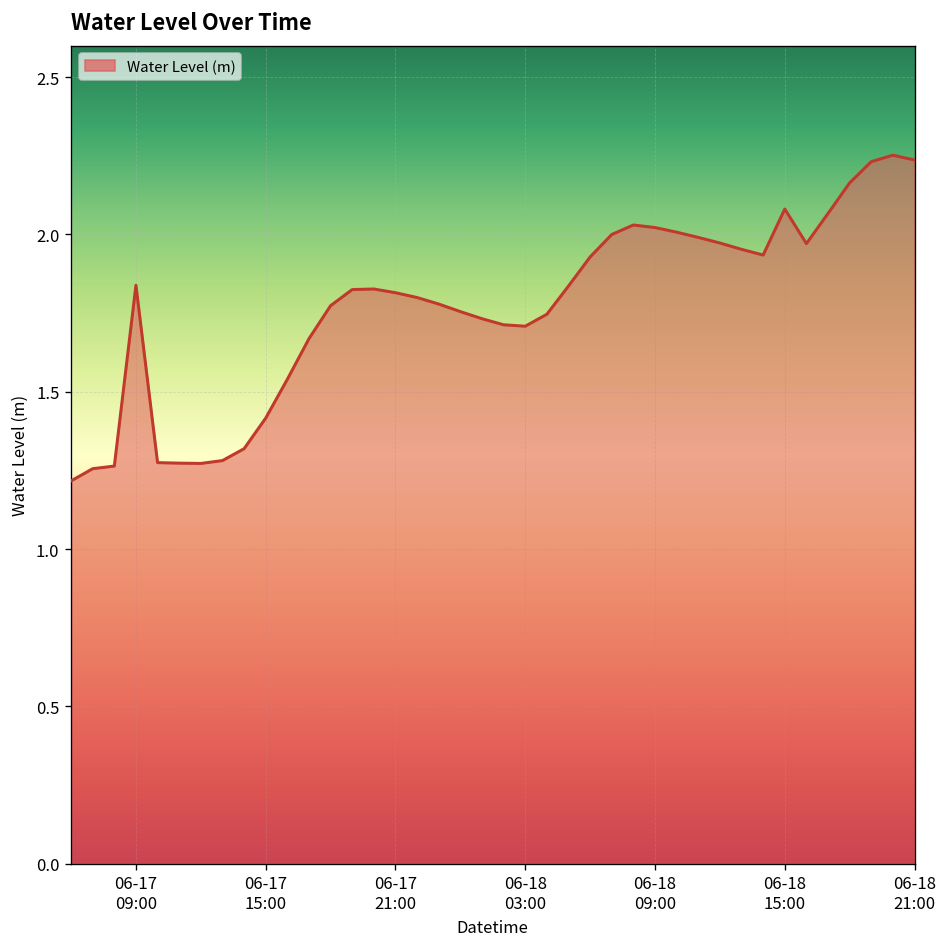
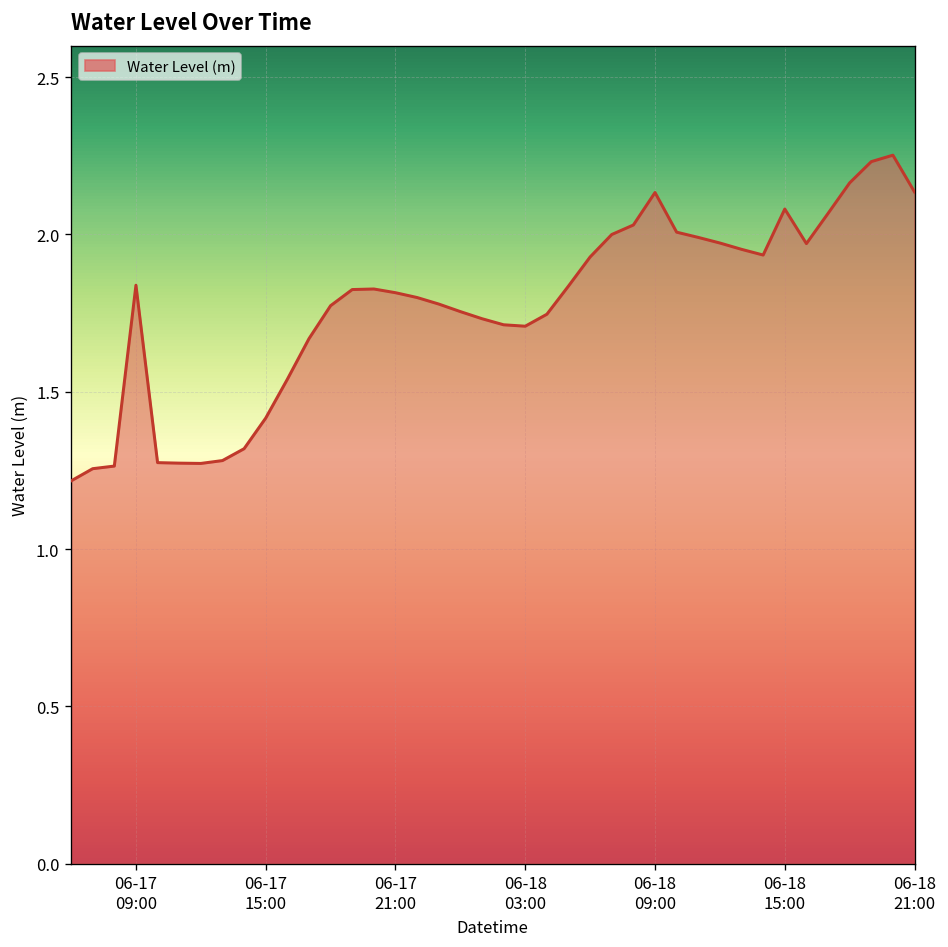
06-18 09:00: 2.02 -> 2.13
06-18 21:00: 2.24 -> 2.13
